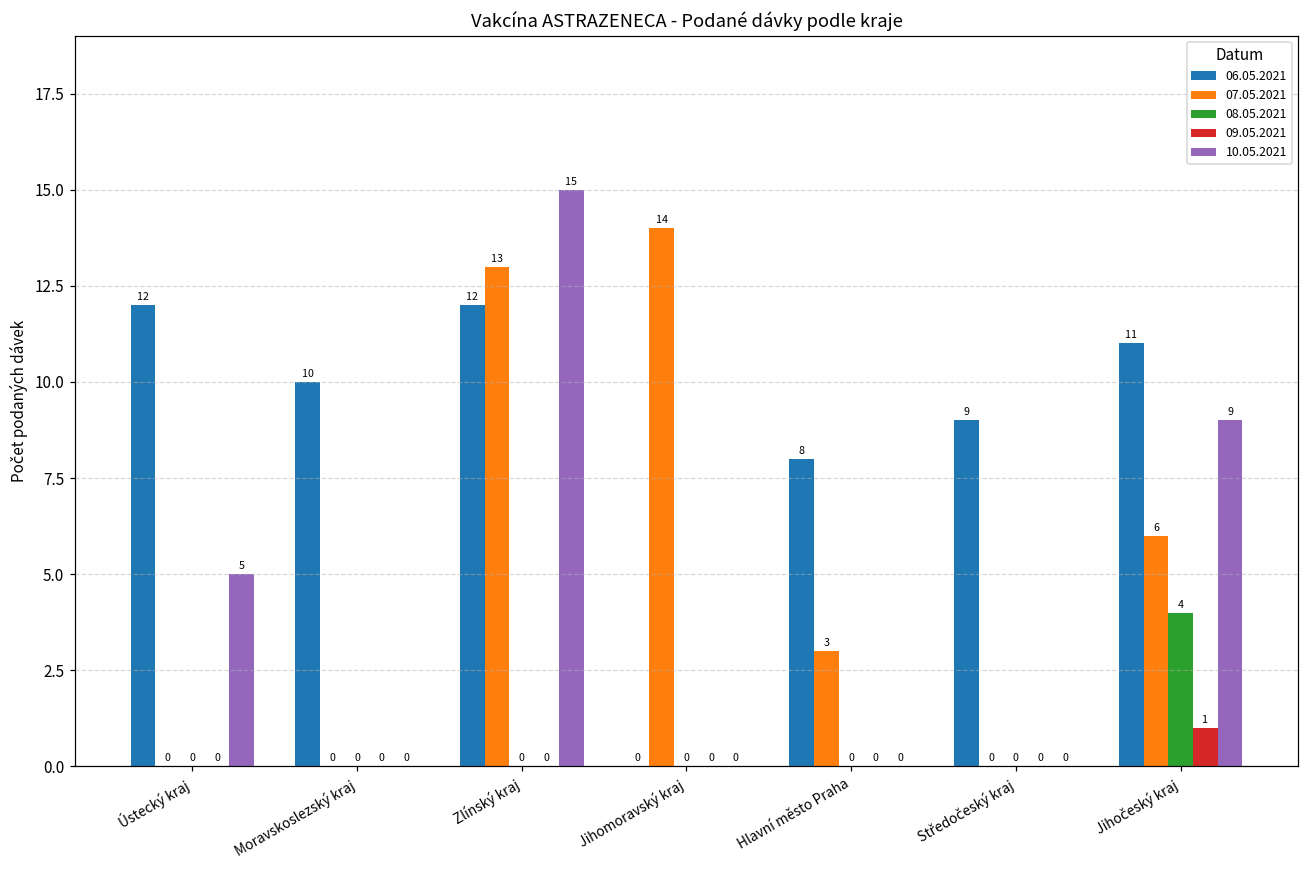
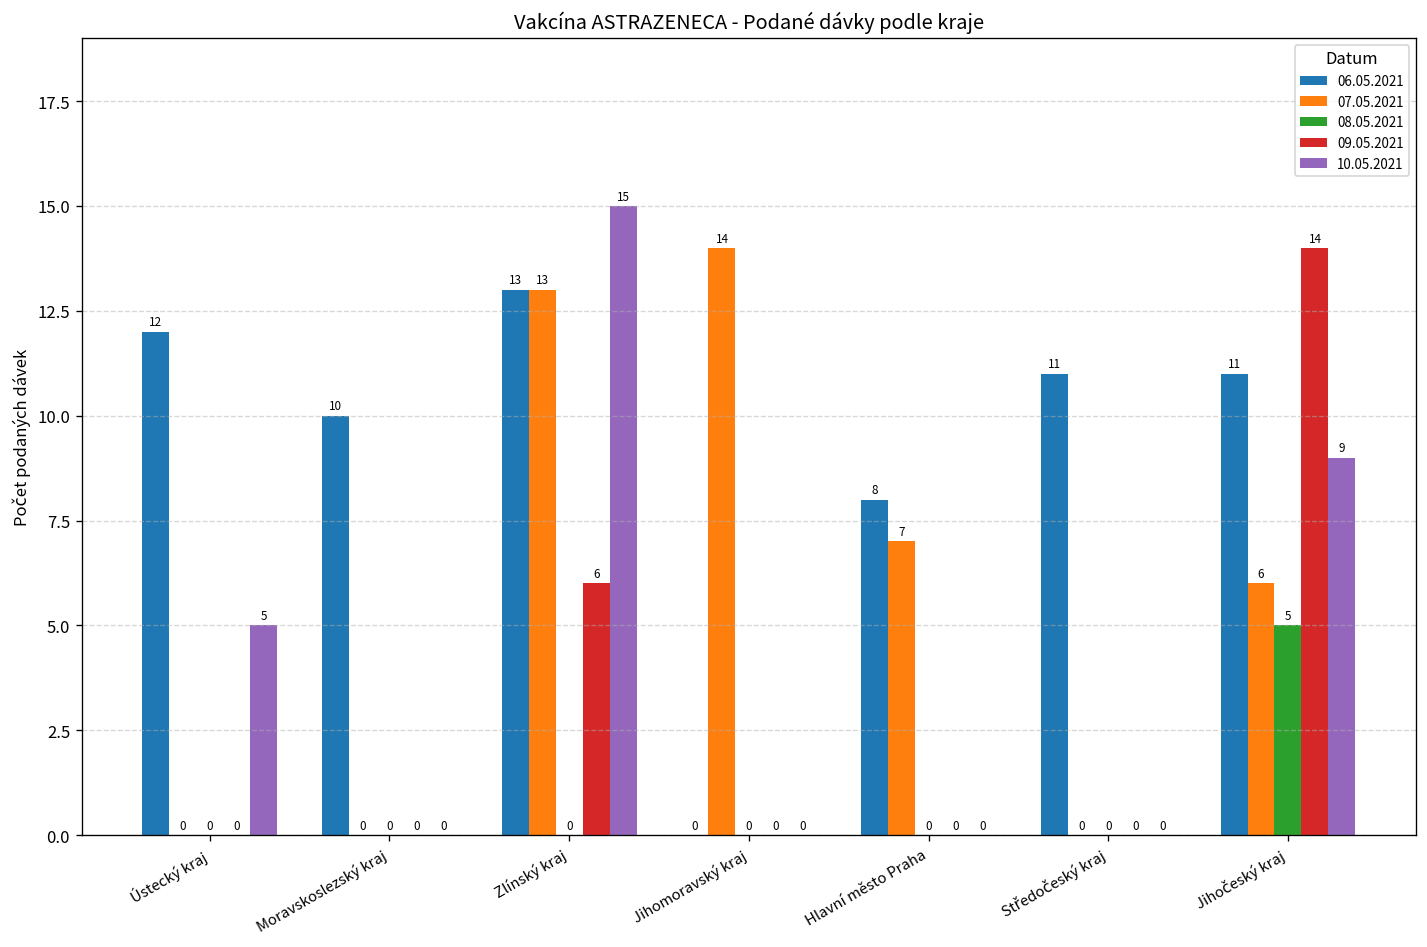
06.05.2021, Zlínský kraj: 12 -> 13
09.05.2021, Zlínský kraj: 0 -> 6
07.05.2021, Hlavní město Praha: 3 -> 7
06.05.2021, Středočeský kraj: 9 -> 11
08.05.2021, Jihočeský kraj: 4 -> 5
09.05.2021, Jihočeský kraj: 1 -> 14
